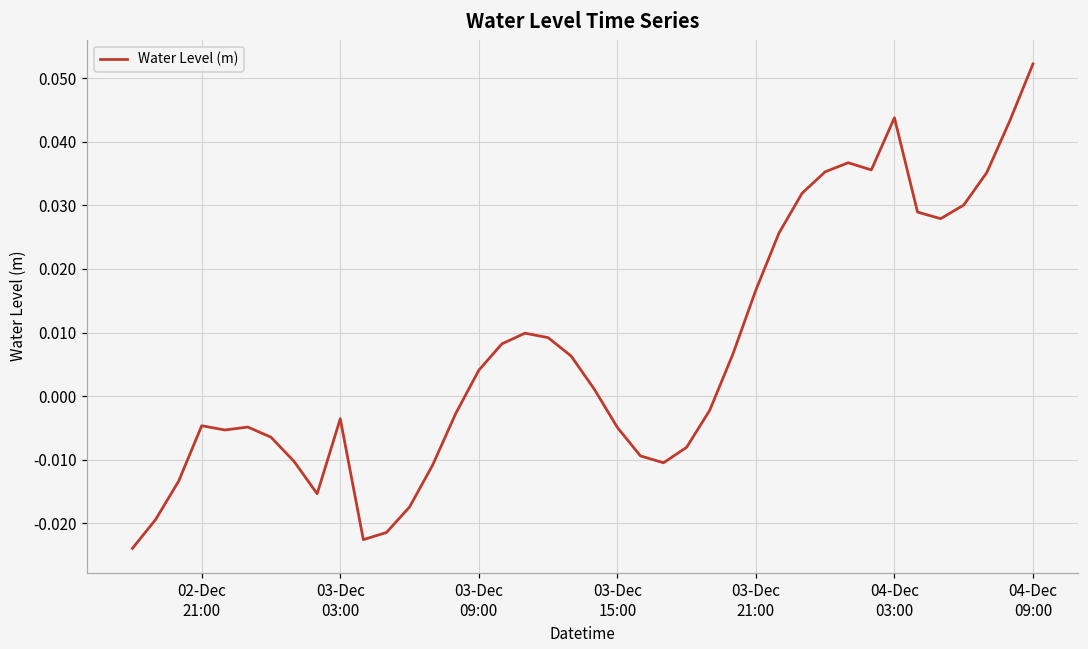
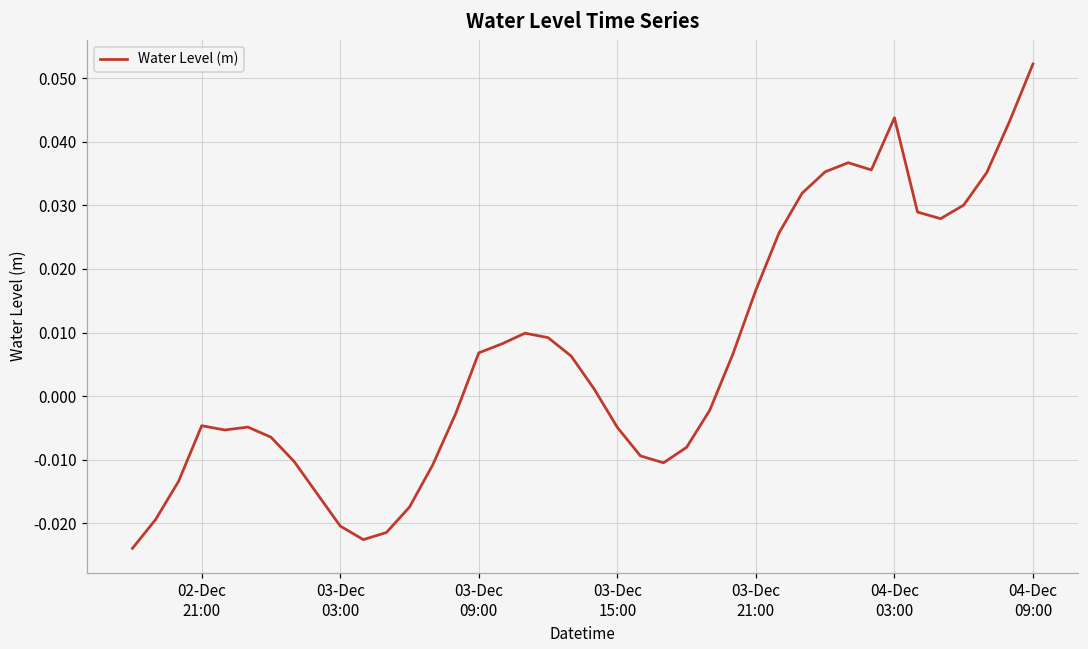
03-Dec 03:00: -0.004 -> -0.020
03-Dec 09:00: 0.004 -> 0.007
